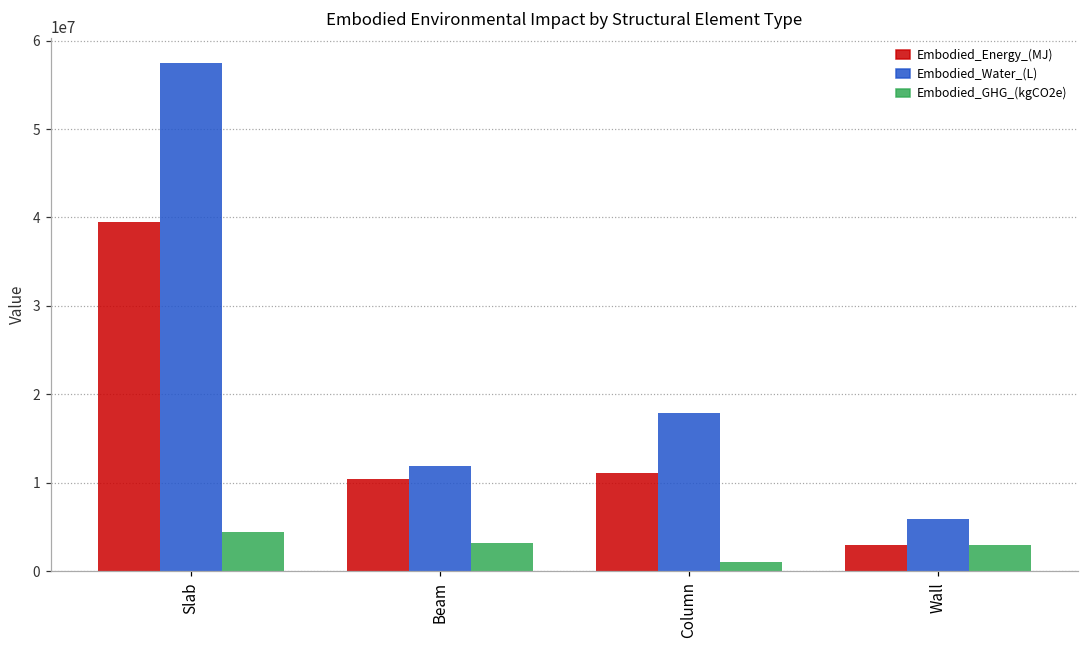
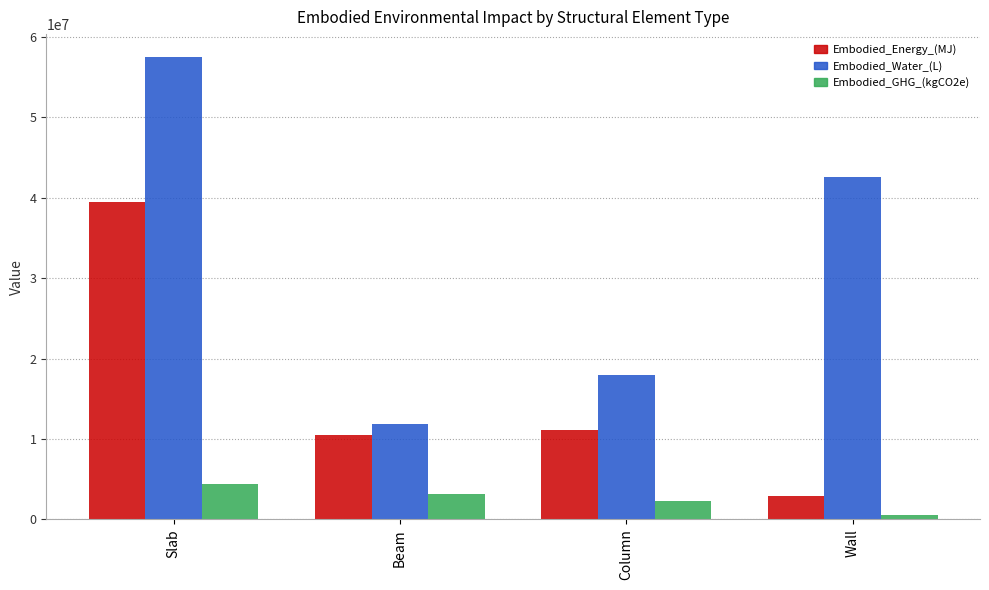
Embodied_GHG_(kgCO2e), Column: 1000000 -> 2000000
Embodied_Water_(L), Wall: 6000000 -> 43000000
Embodied_GHG_(kgCO2e), Wall: 3000000 -> 1000000
